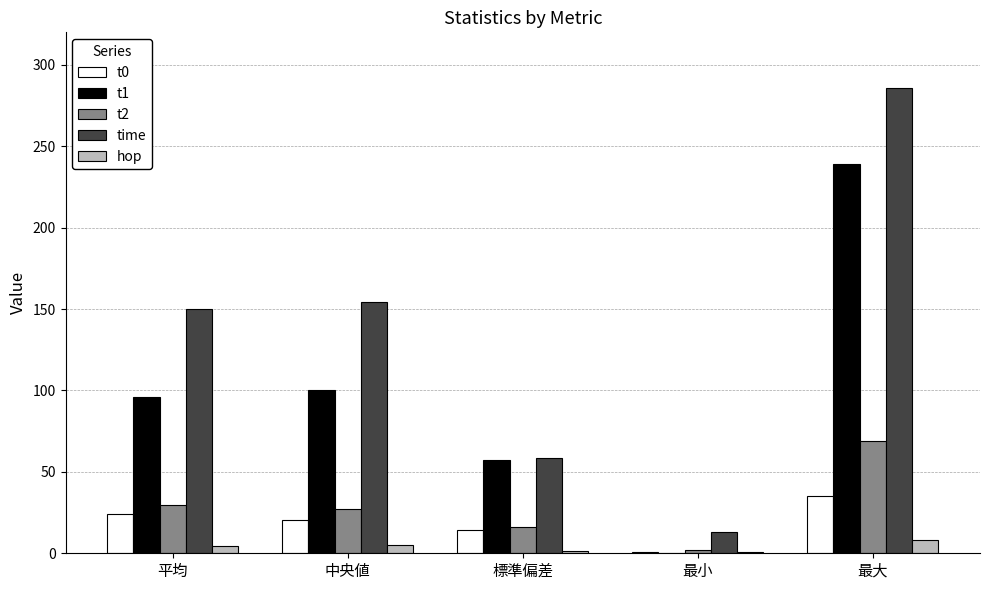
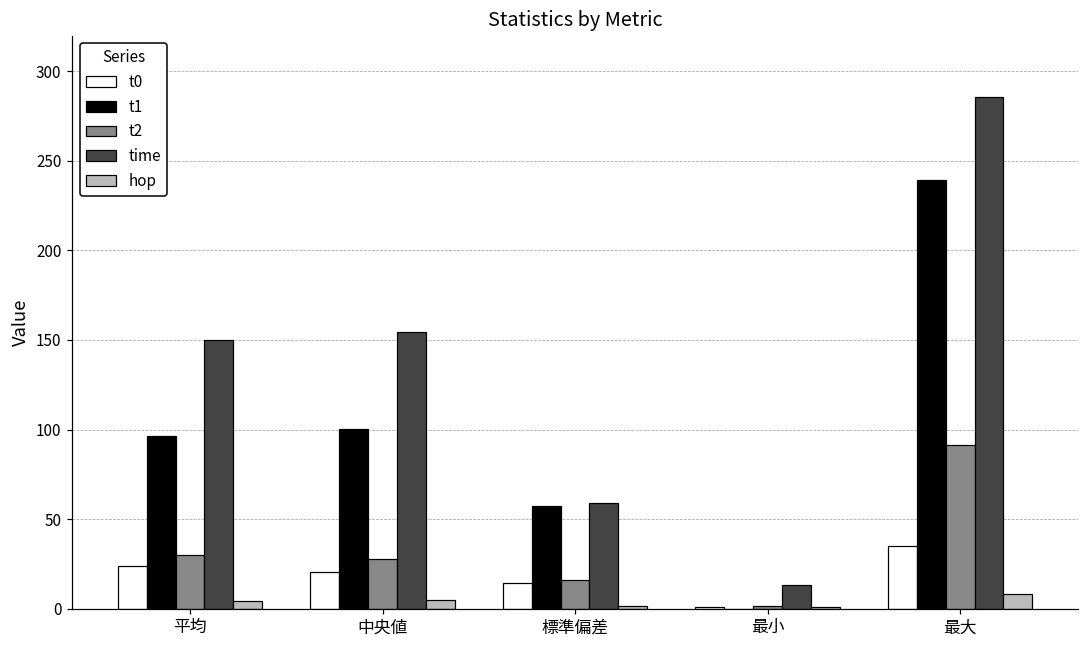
t2, 最大: 69 -> 91
